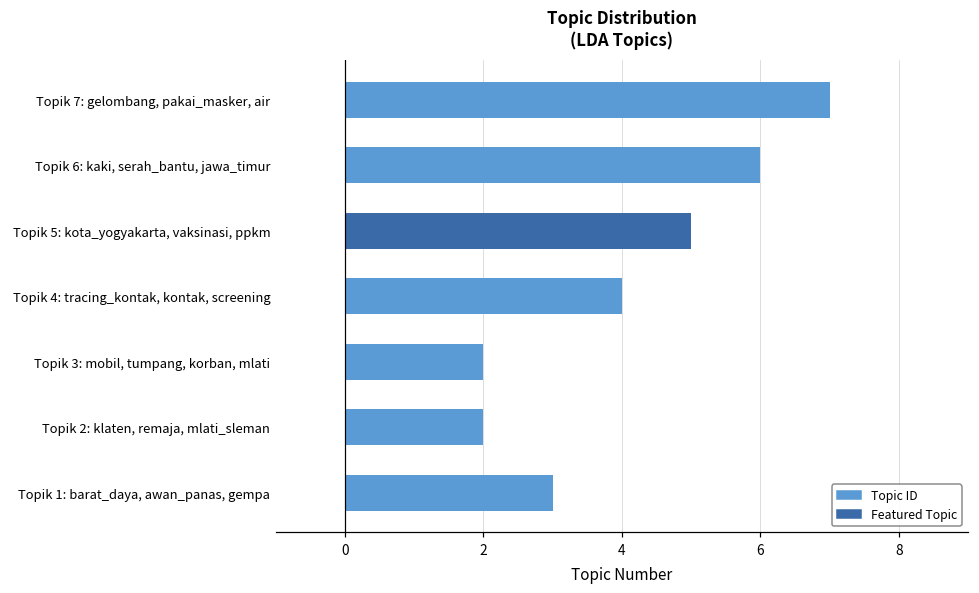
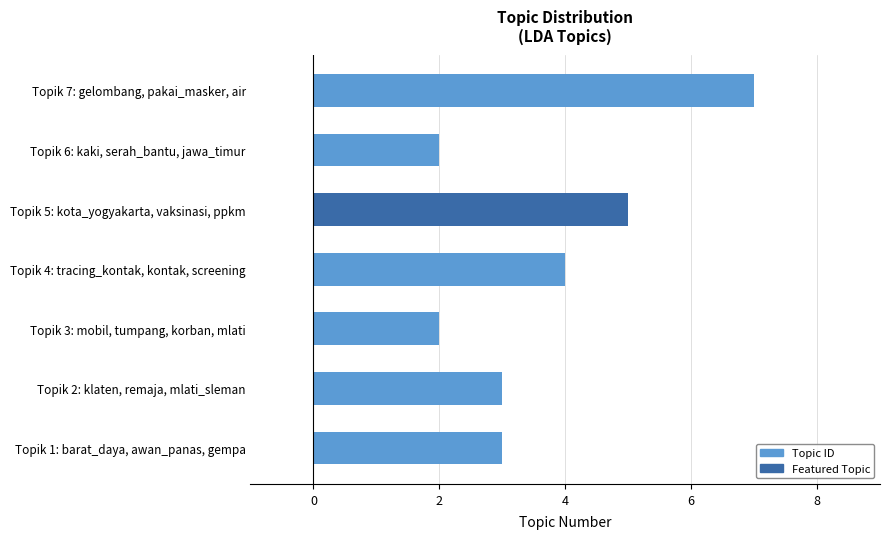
Topik 6: kaki, serah_bantu, jawa_timur: 6 -> 2
Topik 2: klaten, remaja, mlati_sleman: 2 -> 3
